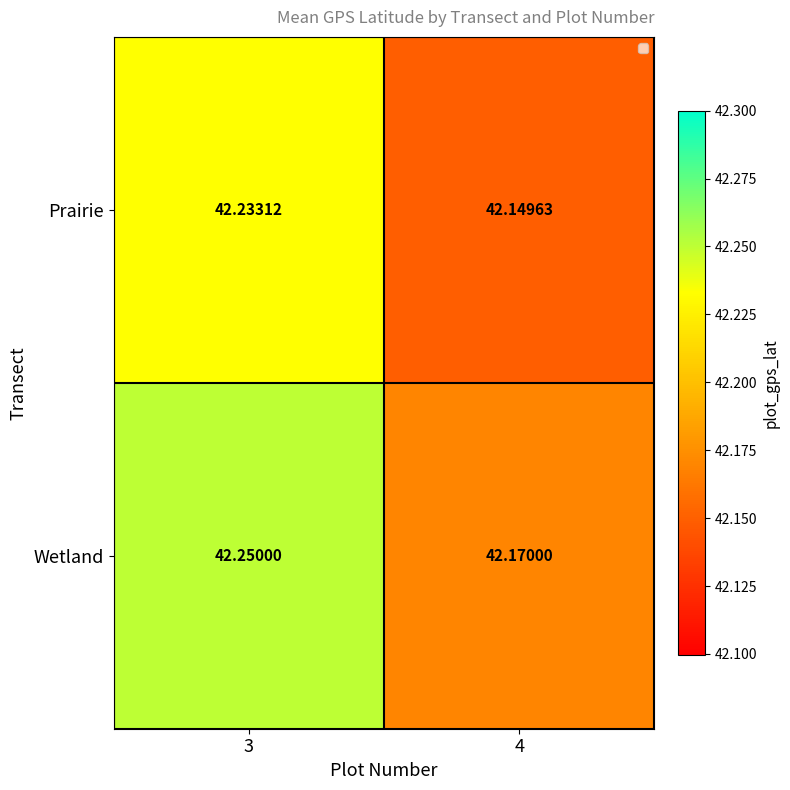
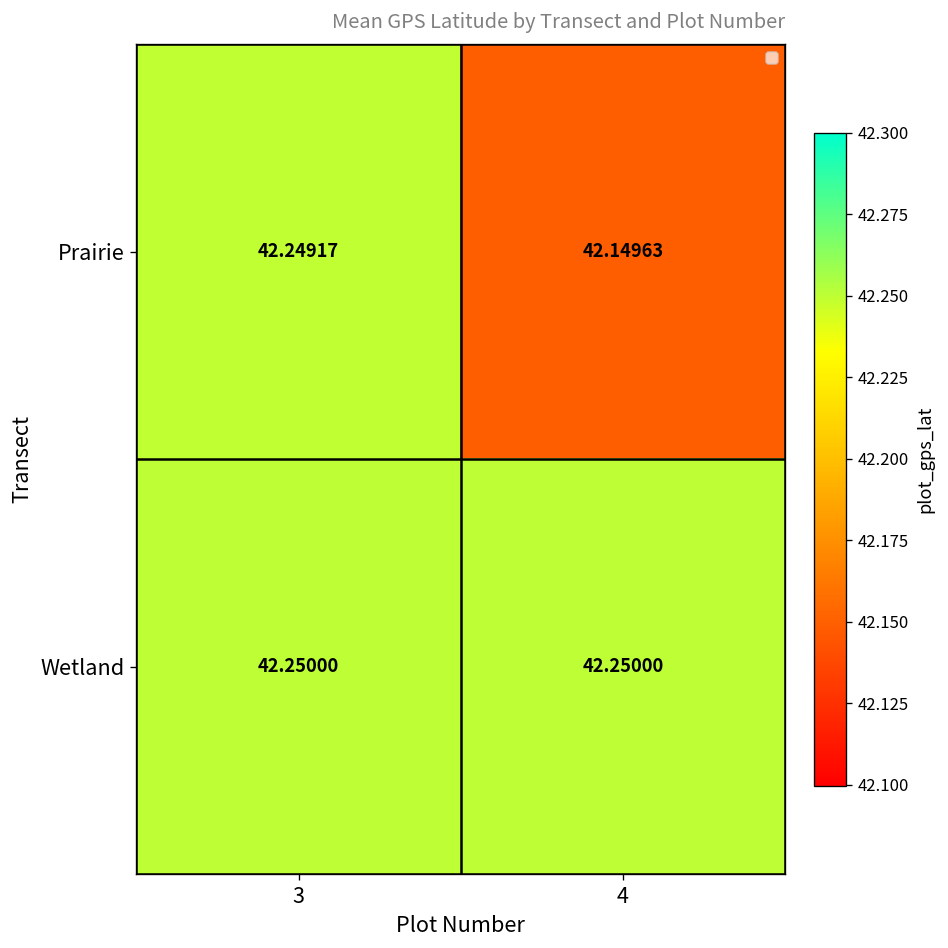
Prairie, 3: 42.23312 -> 42.24917
Wetland, 4: 42.17000 -> 42.25000
